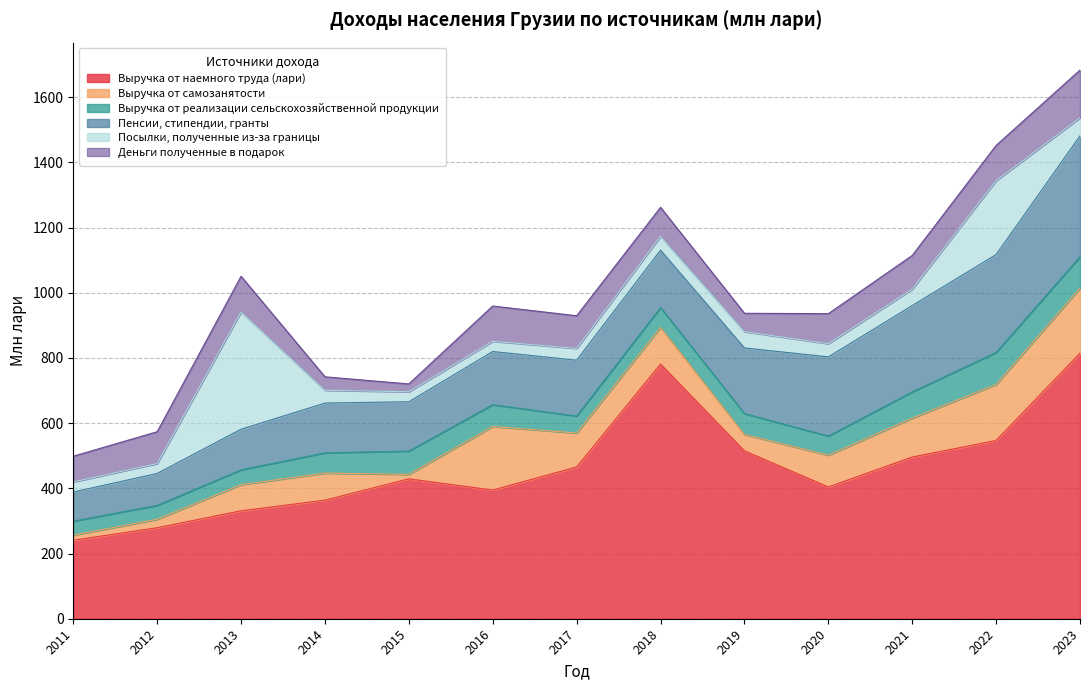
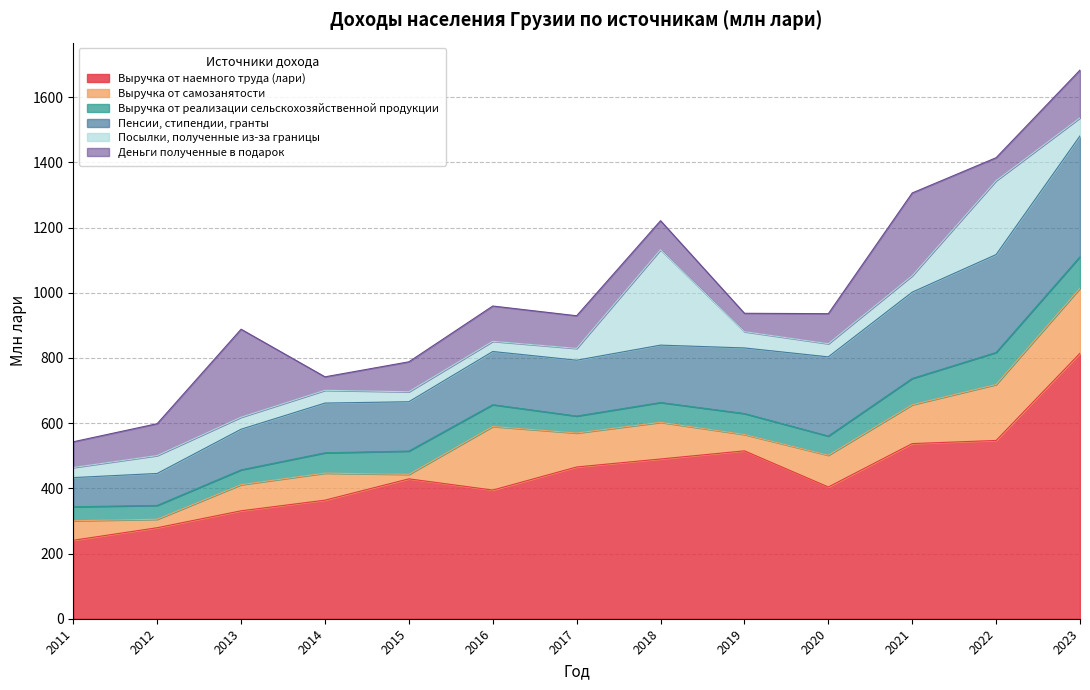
Выручка от самозанятости, 2011: 20 -> 60
Посылки, полученные из-за границы, 2012: 30 -> 50
Посылки, полученные из-за границы, 2013: 360 -> 40
Деньги полученные в подарок, 2013: 110 -> 270
Деньги полученные в подарок, 2015: 20 -> 90
Выручка от наемного труда (лари), 2018: 780 -> 490
Посылки, полученные из-за границы, 2018: 40 -> 290
Выручка от наемного труда (лари), 2021: 500 -> 540
Деньги полученные в подарок, 2021: 100 -> 250
Деньги полученные в подарок, 2022: 110 -> 70
